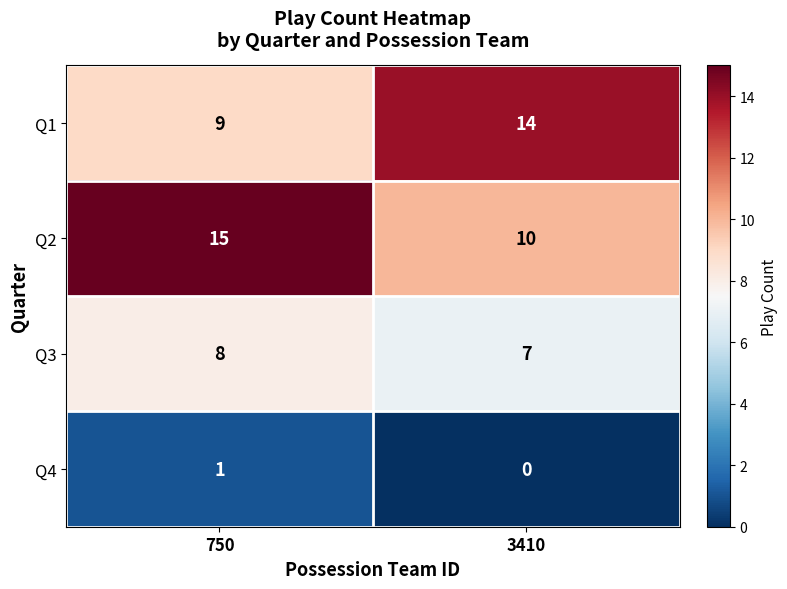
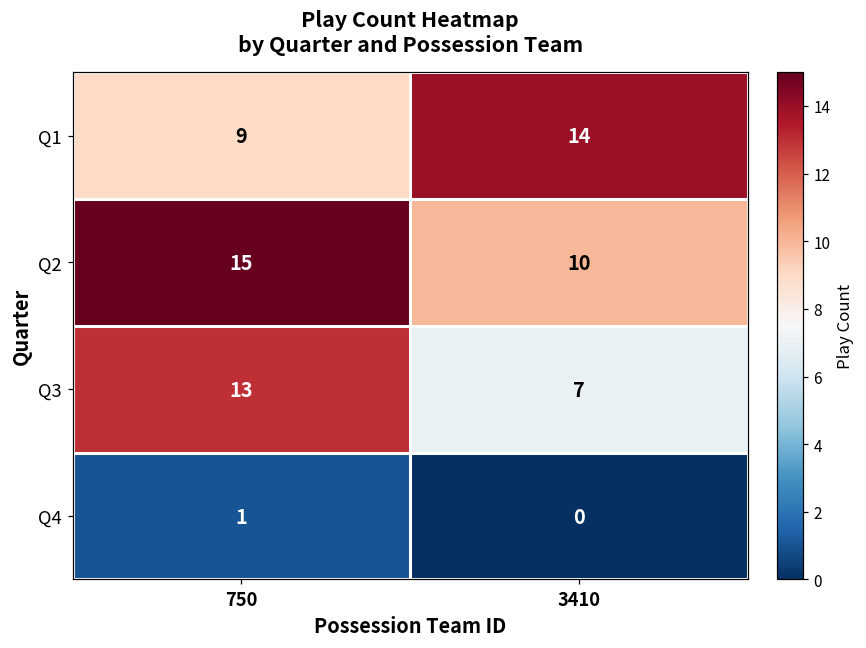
Q3, 750: 8 -> 13
